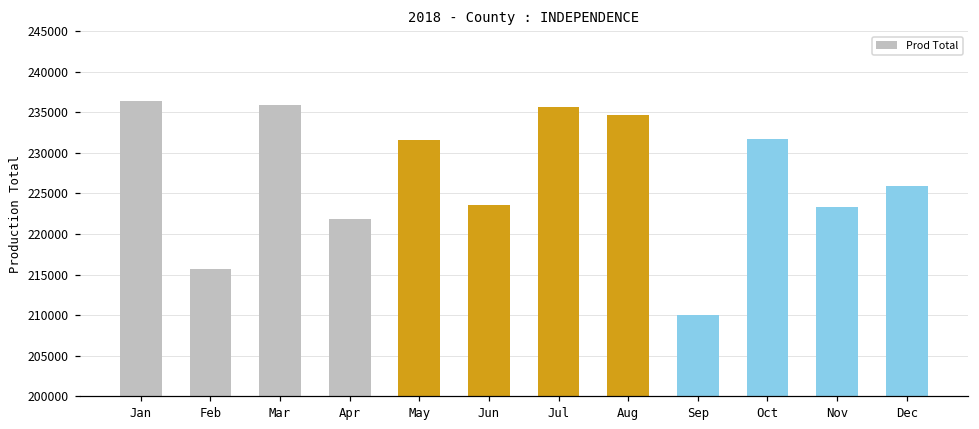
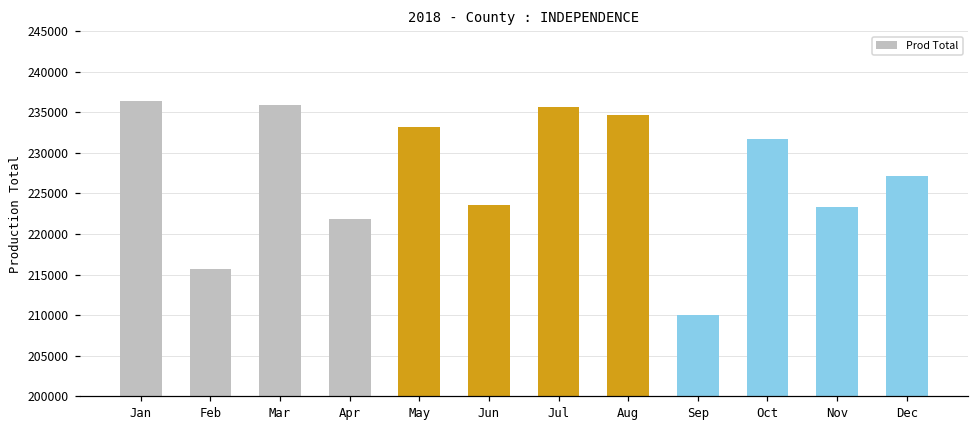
May: 232000 -> 233000
Dec: 226000 -> 227000
